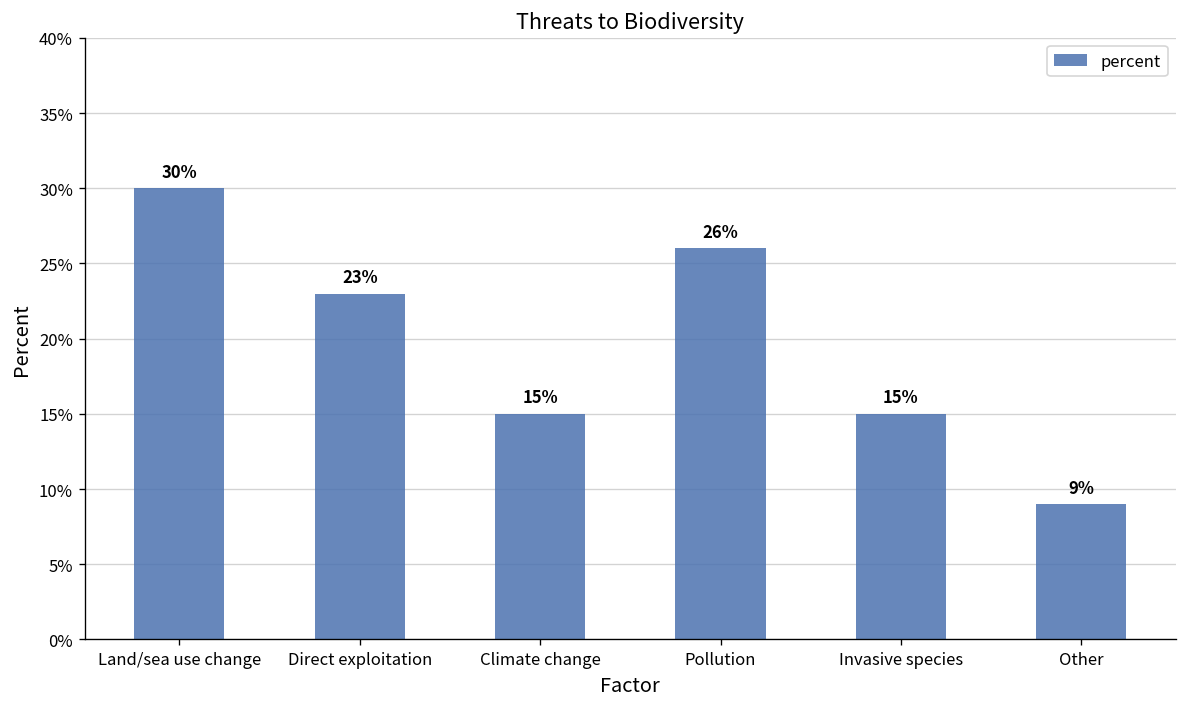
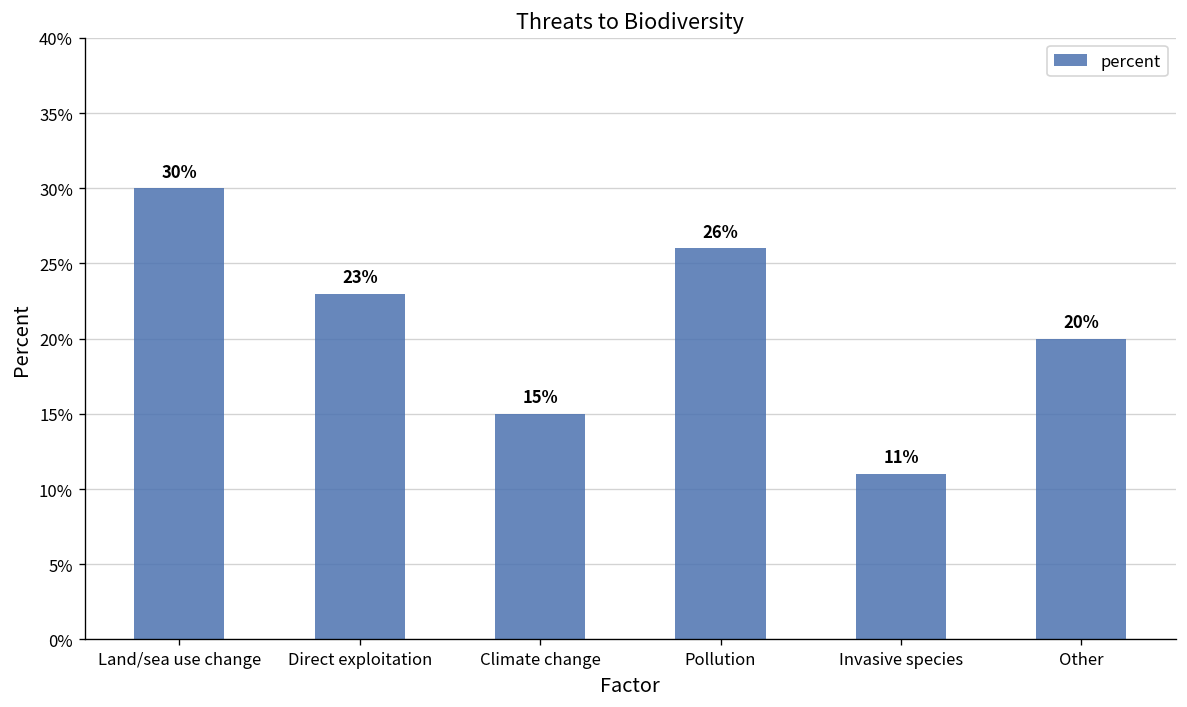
Invasive species: 15% -> 11%
Other: 9% -> 20%
